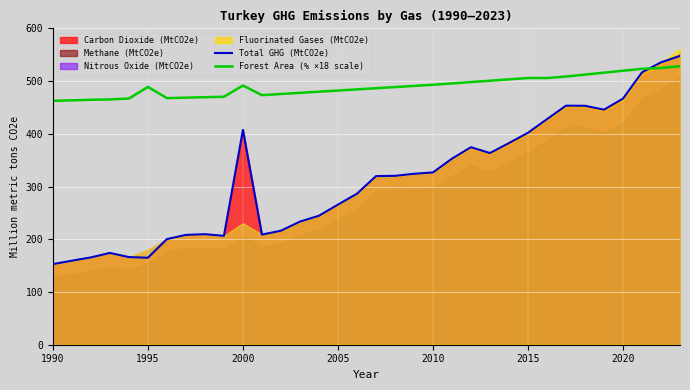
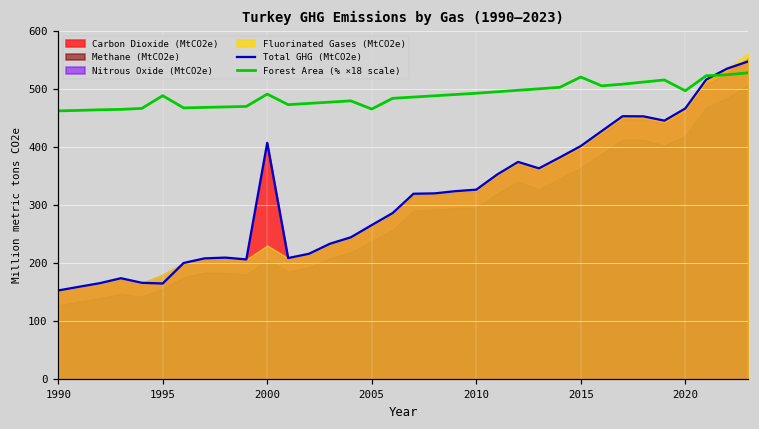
Forest Area (% ×18 scale), 2005: 480 -> 470
Forest Area (% ×18 scale), 2015: 510 -> 520
Forest Area (% ×18 scale), 2020: 520 -> 500
